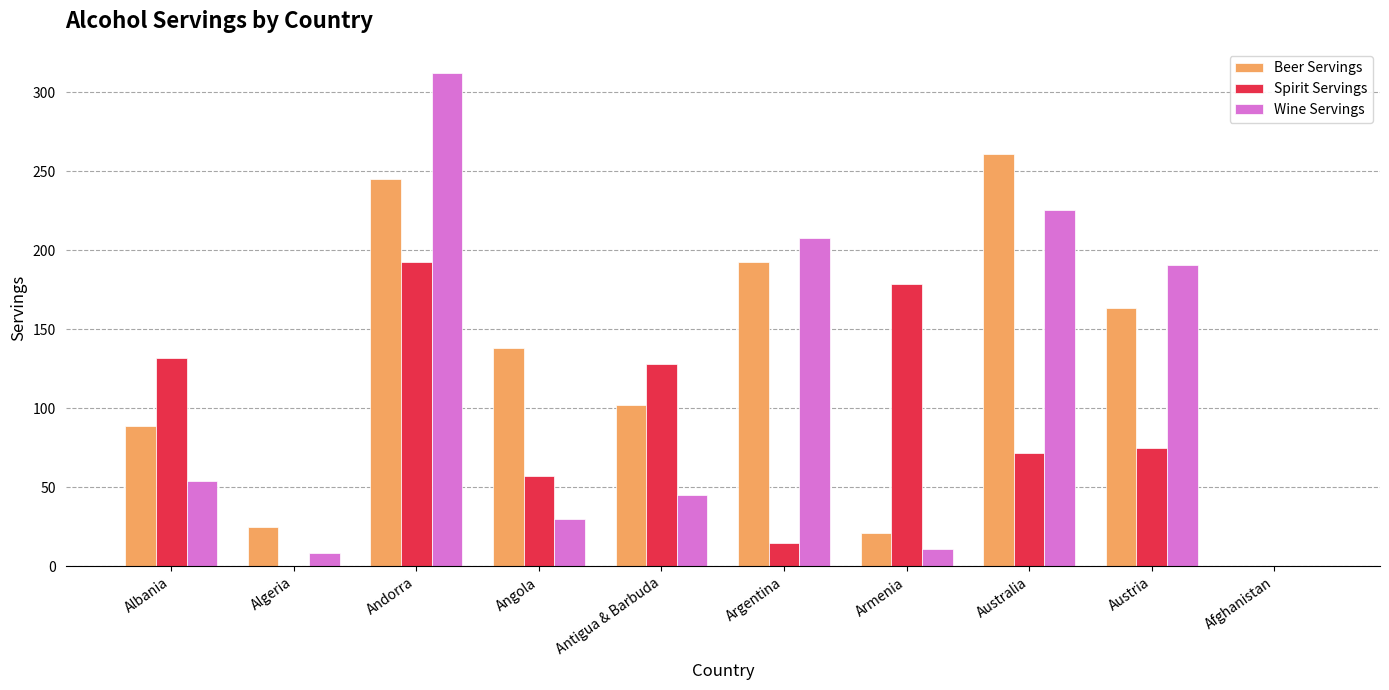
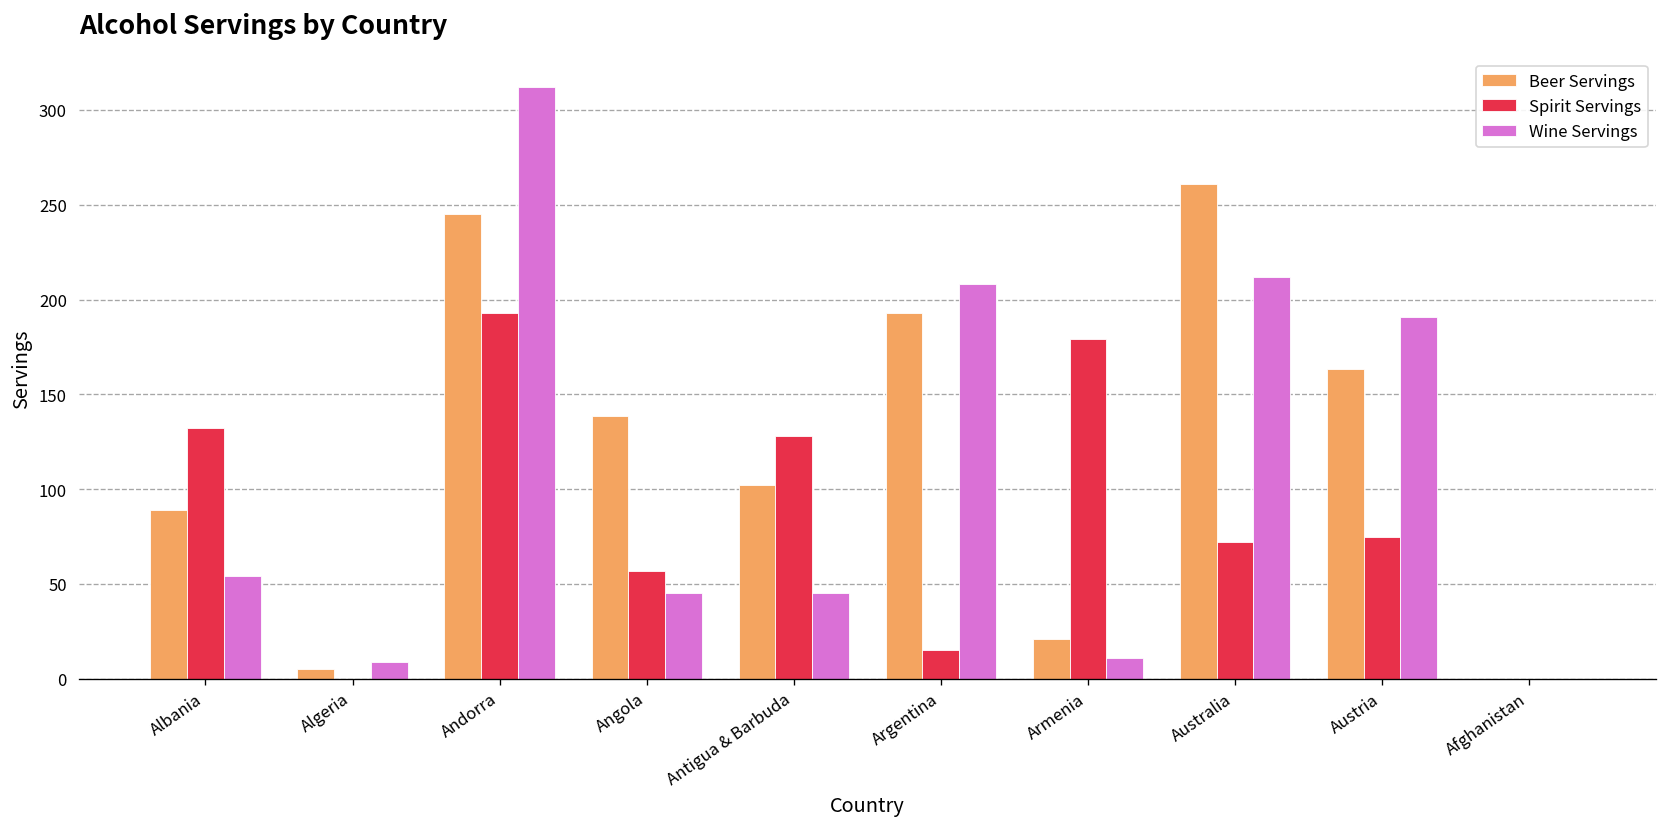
Beer Servings, Algeria: 25 -> 5
Wine Servings, Angola: 30 -> 45
Wine Servings, Australia: 226 -> 212
